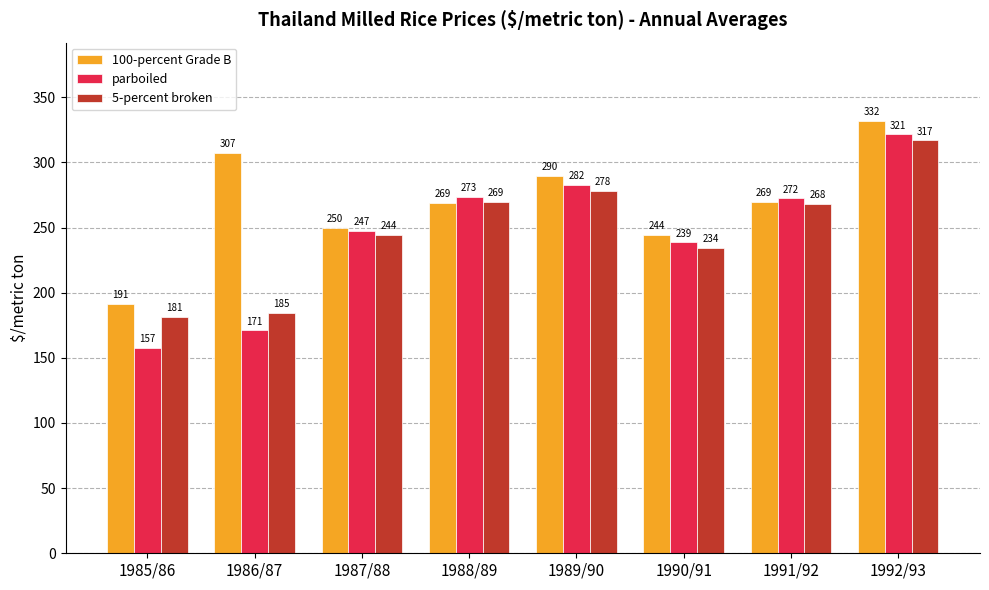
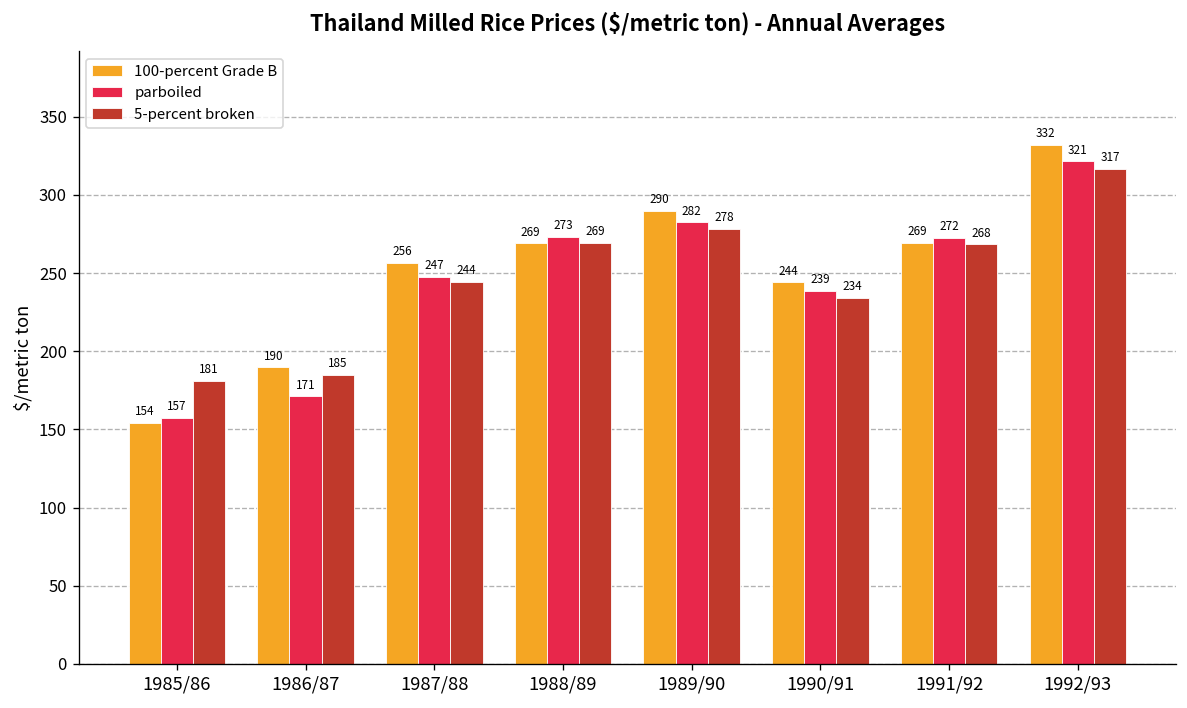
100-percent Grade B, 1985/86: 191 -> 154
100-percent Grade B, 1986/87: 307 -> 190
100-percent Grade B, 1987/88: 250 -> 256
